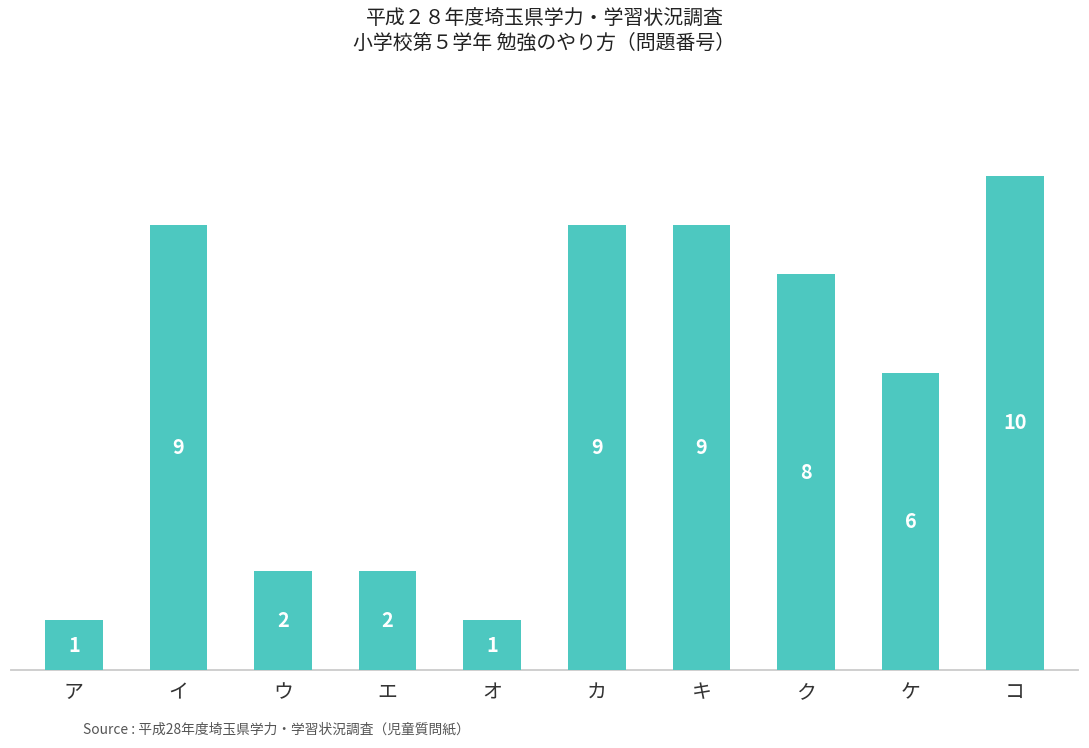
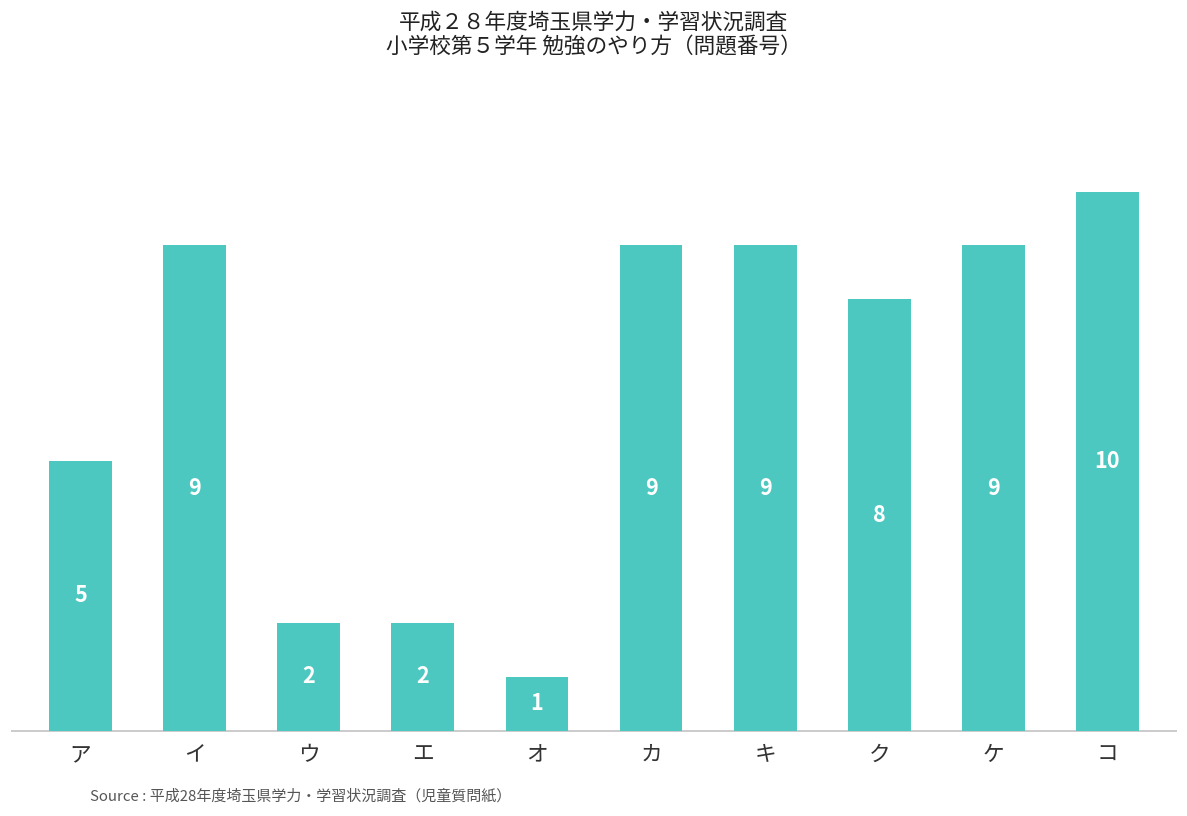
ア: 1 -> 5
ケ: 6 -> 9
